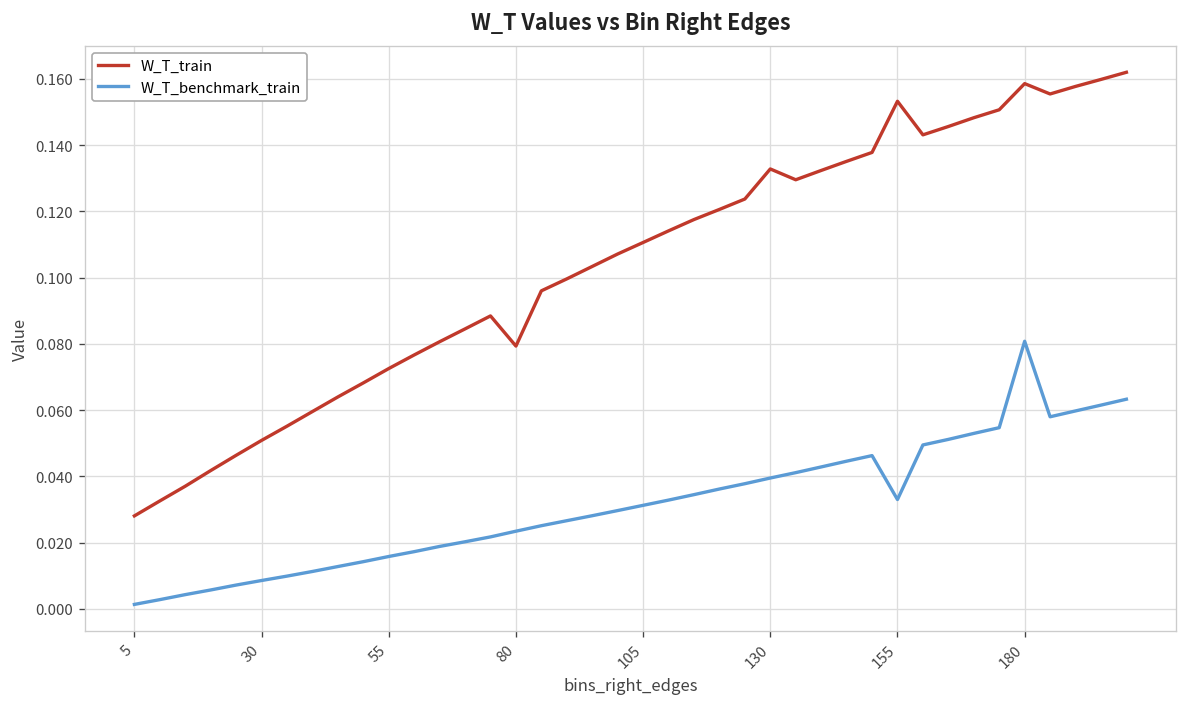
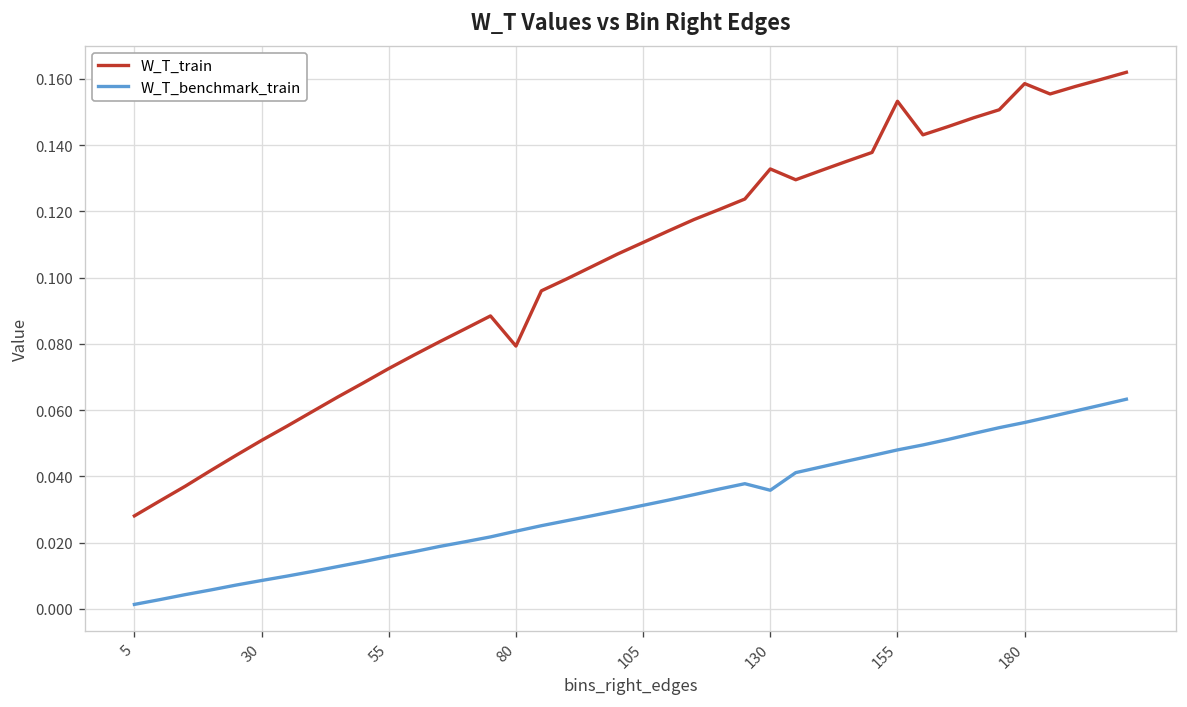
W_T_benchmark_train, 130: 0.039 -> 0.036
W_T_benchmark_train, 155: 0.033 -> 0.048
W_T_benchmark_train, 180: 0.081 -> 0.056
